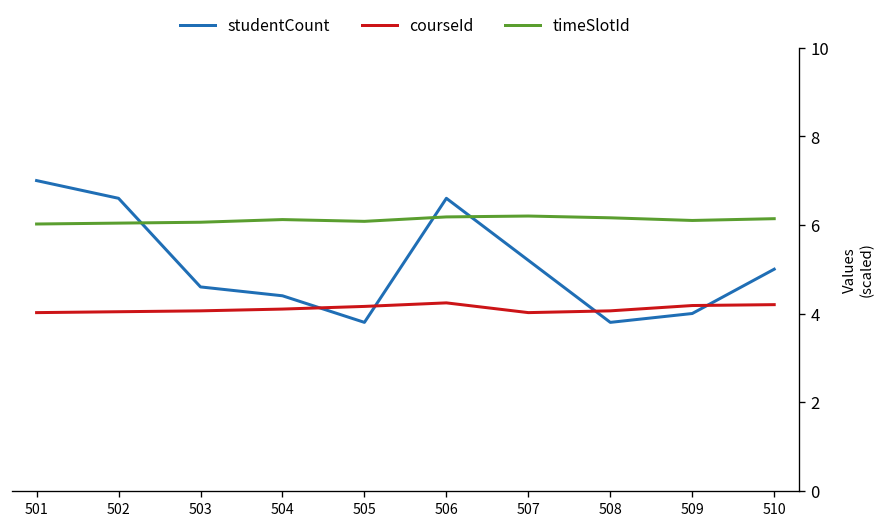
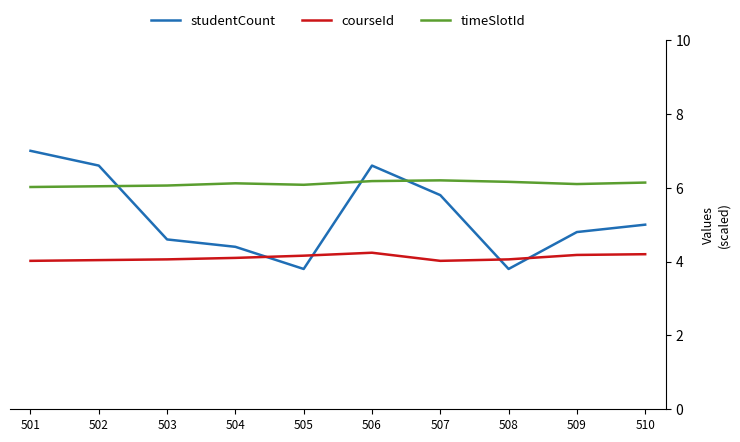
studentCount, 507: 5.2 -> 5.8
studentCount, 509: 4.0 -> 4.8
